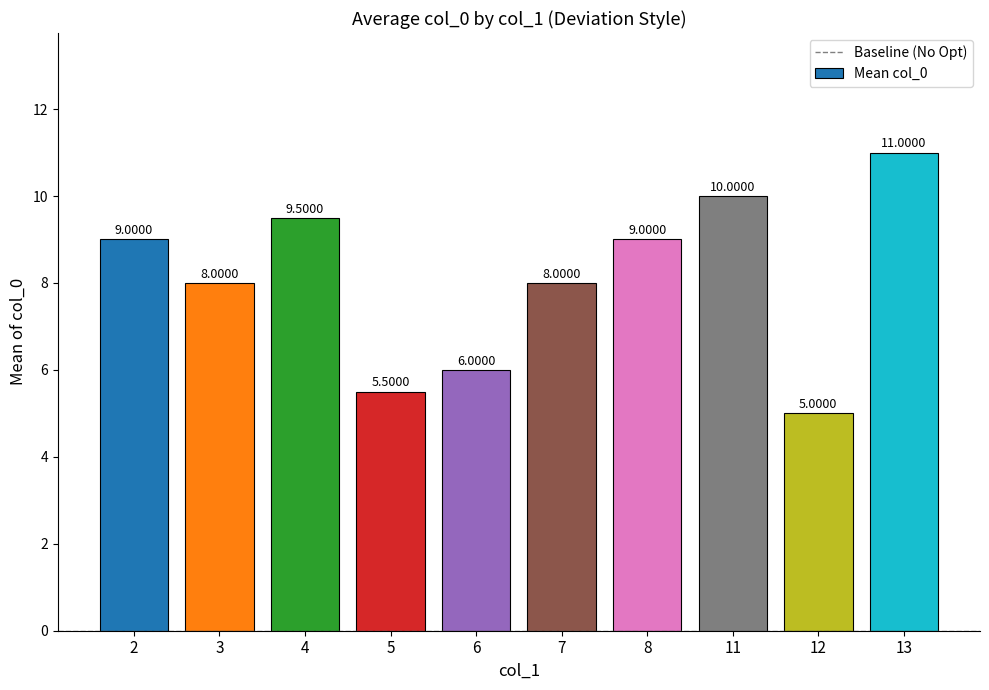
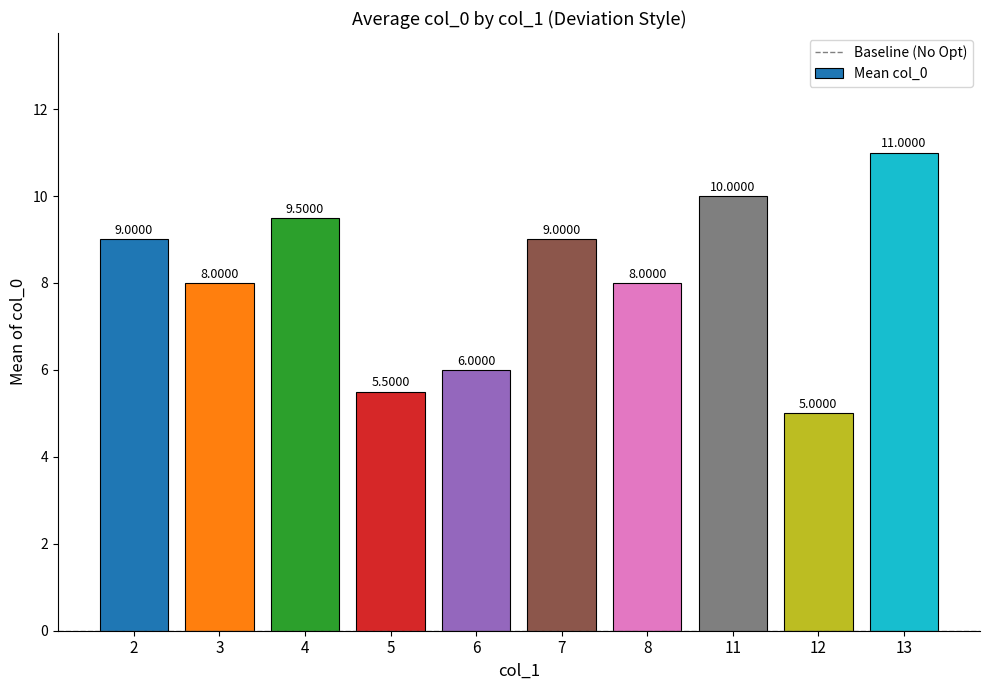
7: 8.0000 -> 9.0000
8: 9.0000 -> 8.0000
